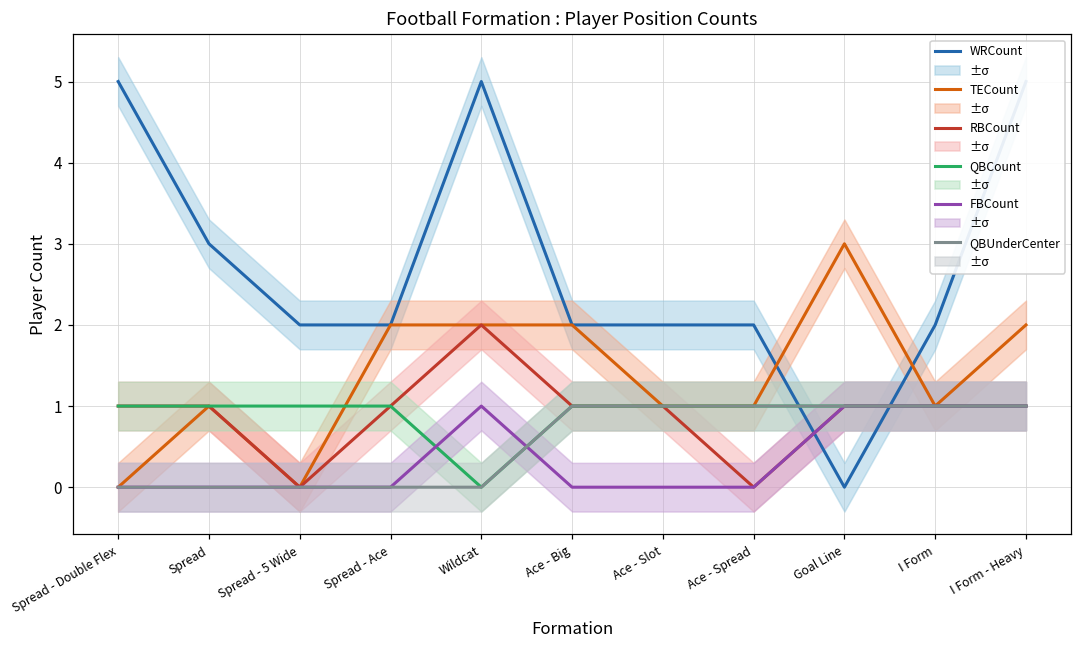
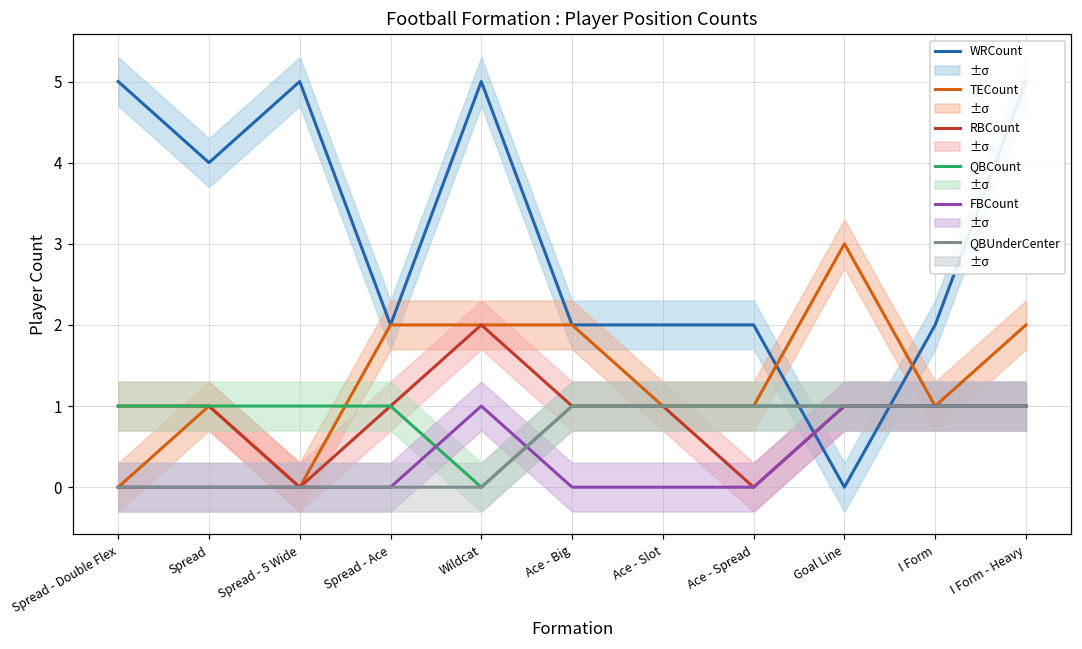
WRCount, Spread: 3 -> 4
WRCount, Spread - 5 Wide: 2 -> 5
